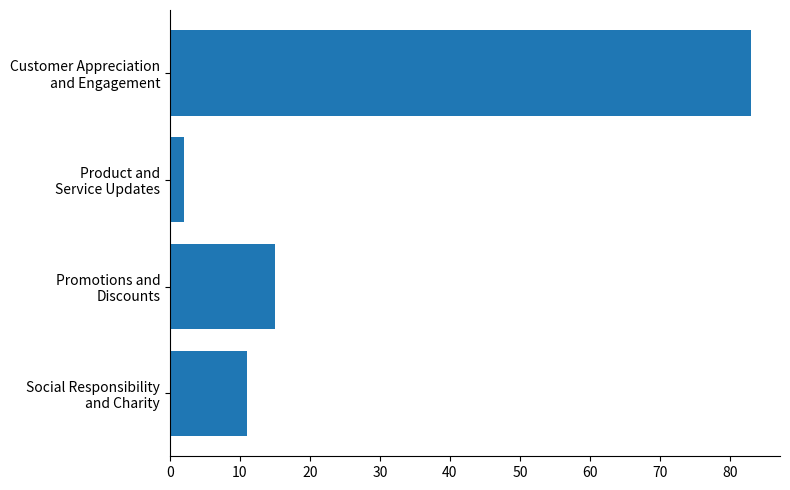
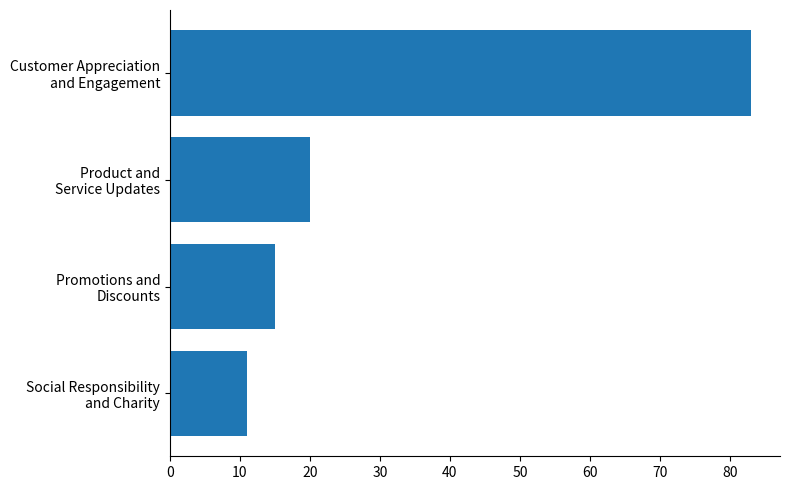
Product and Service Updates: 2 -> 20
